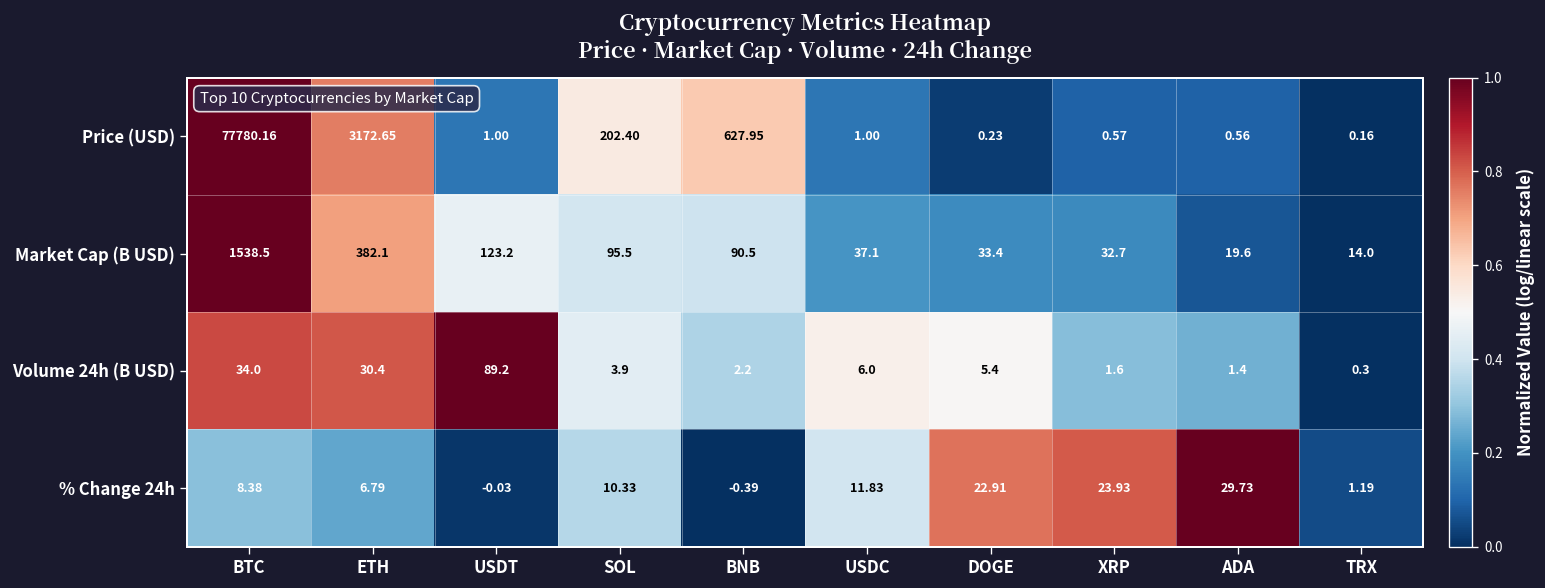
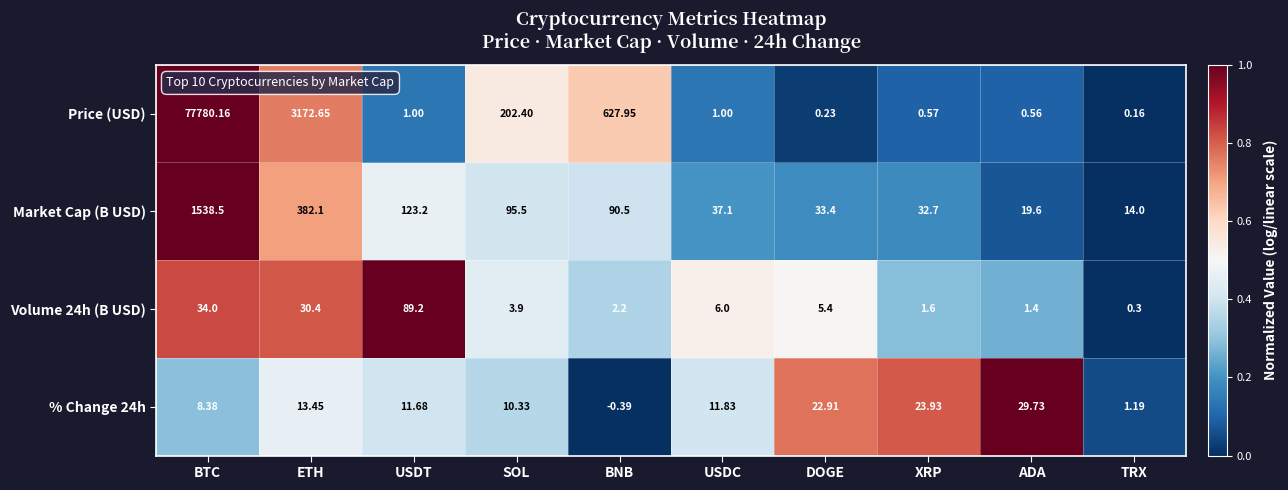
% Change 24h, ETH: 6.79 -> 13.45
% Change 24h, USDT: -0.03 -> 11.68
